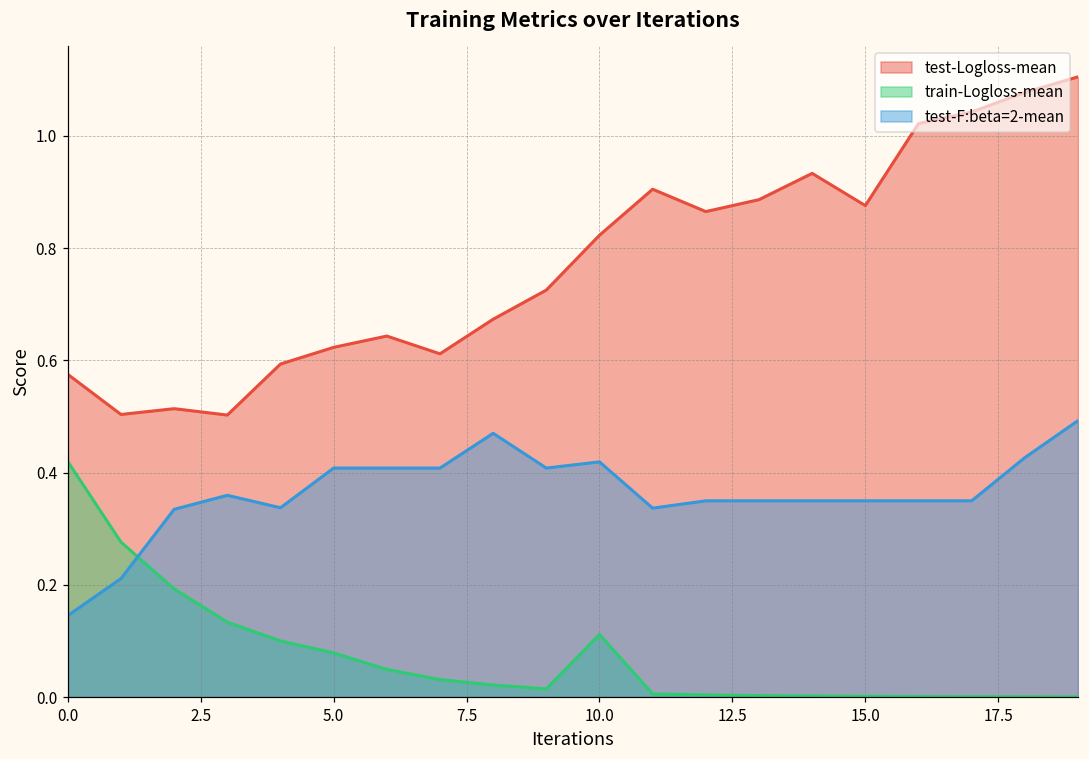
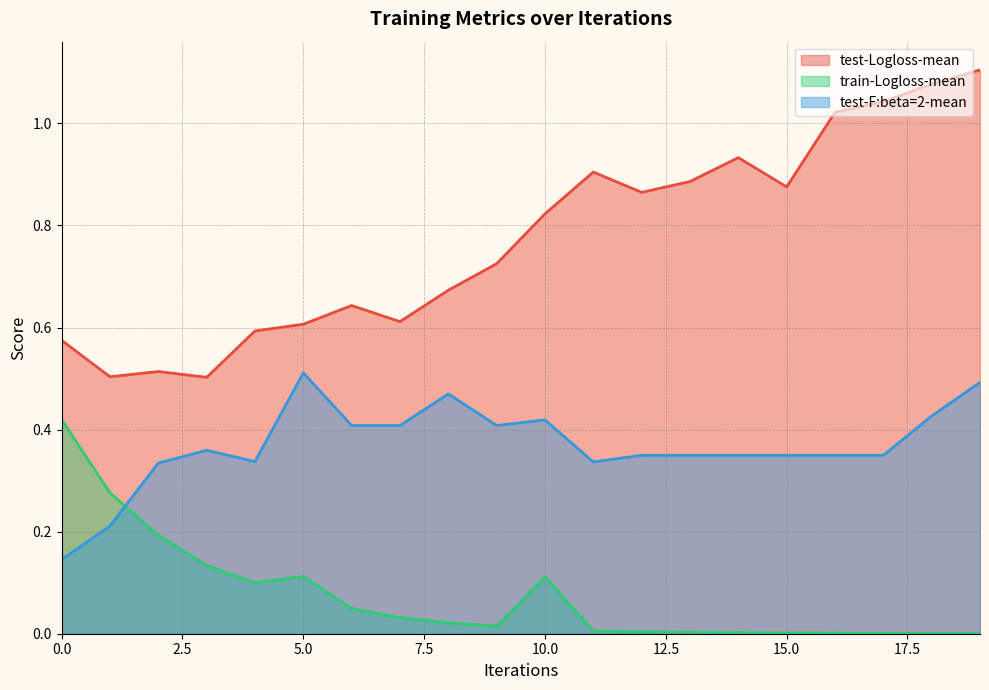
test-Logloss-mean, 5.0: 0.62 -> 0.61
train-Logloss-mean, 5.0: 0.08 -> 0.11
test-F:beta=2-mean, 5.0: 0.41 -> 0.51
